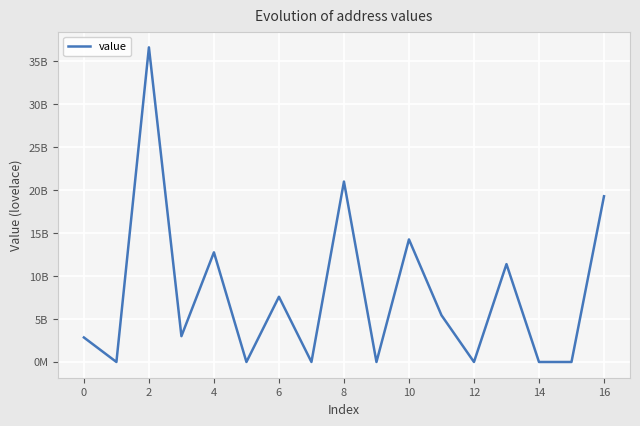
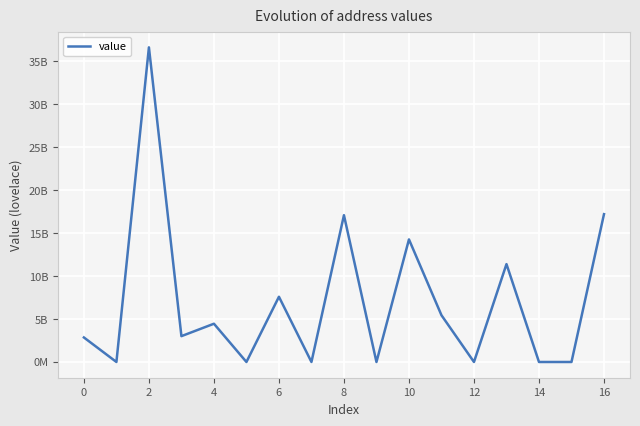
4: 13000000000 -> 4000000000
8: 21000000000 -> 17000000000
16: 19000000000 -> 17000000000
